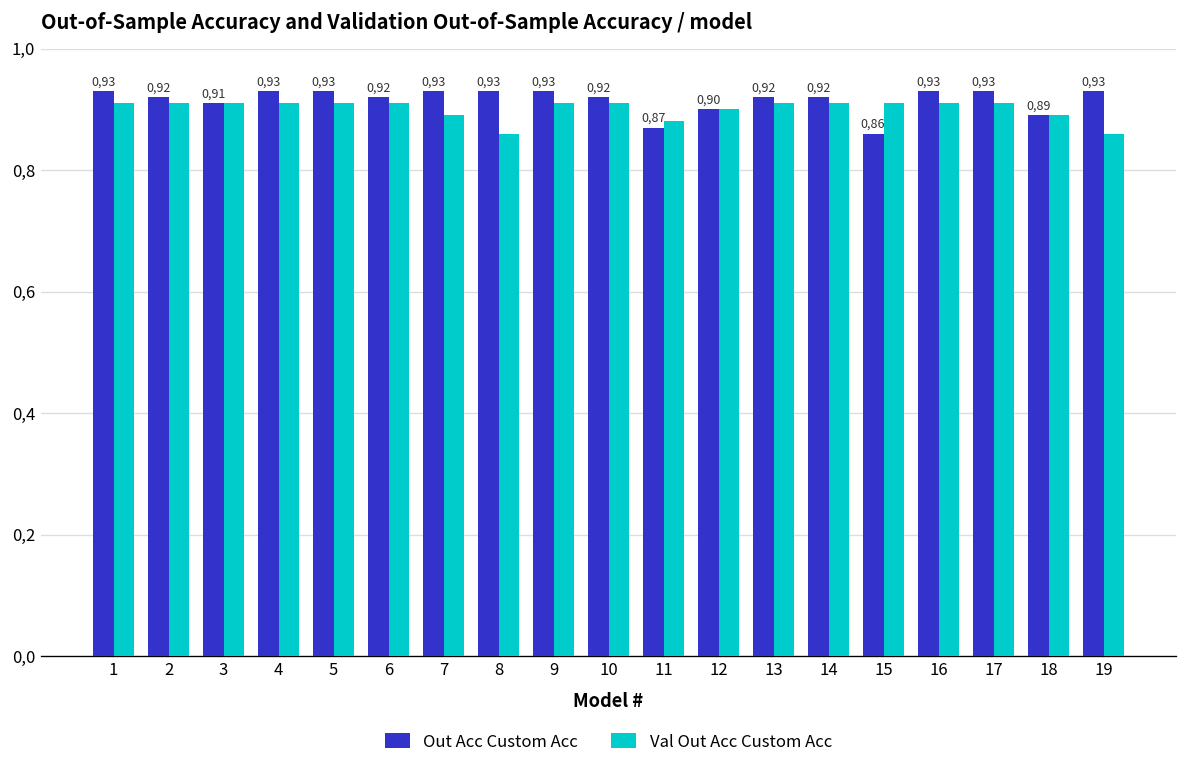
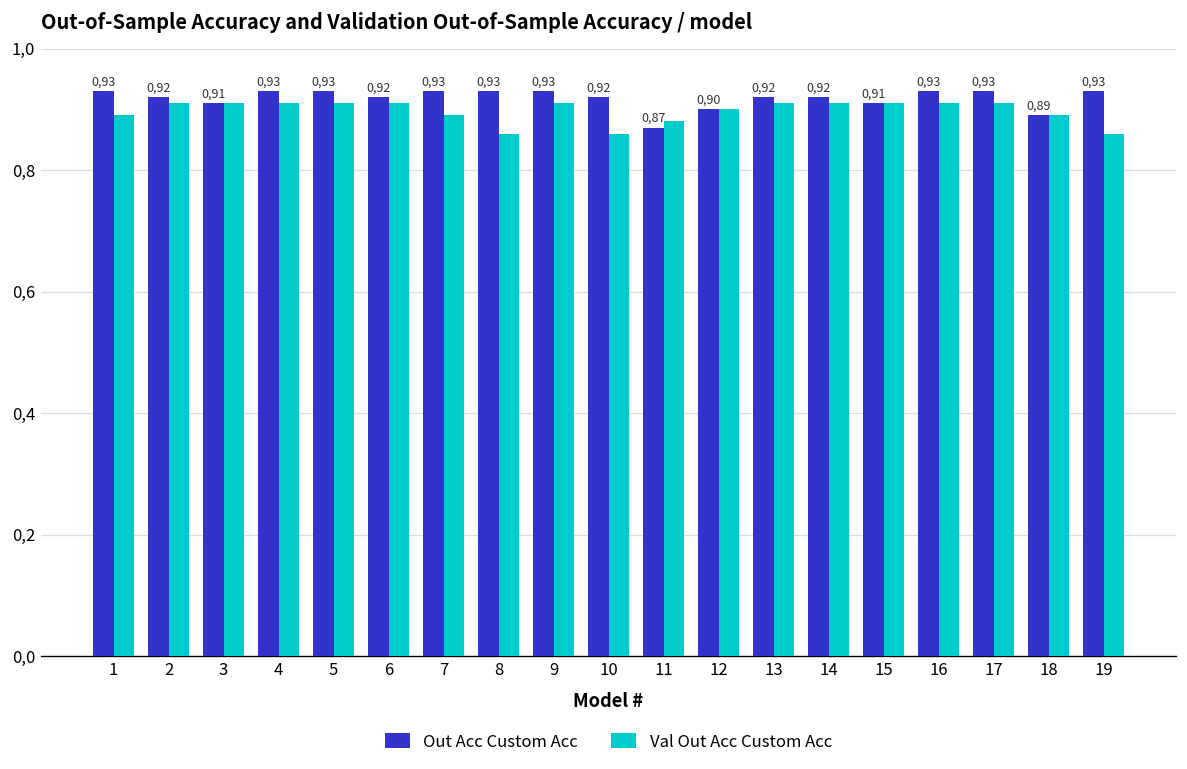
Val Out Acc Custom Acc, 1: 9.1 -> 8.9
Val Out Acc Custom Acc, 10: 9.1 -> 8.6
Out Acc Custom Acc, 15: 0,86 -> 0,91
